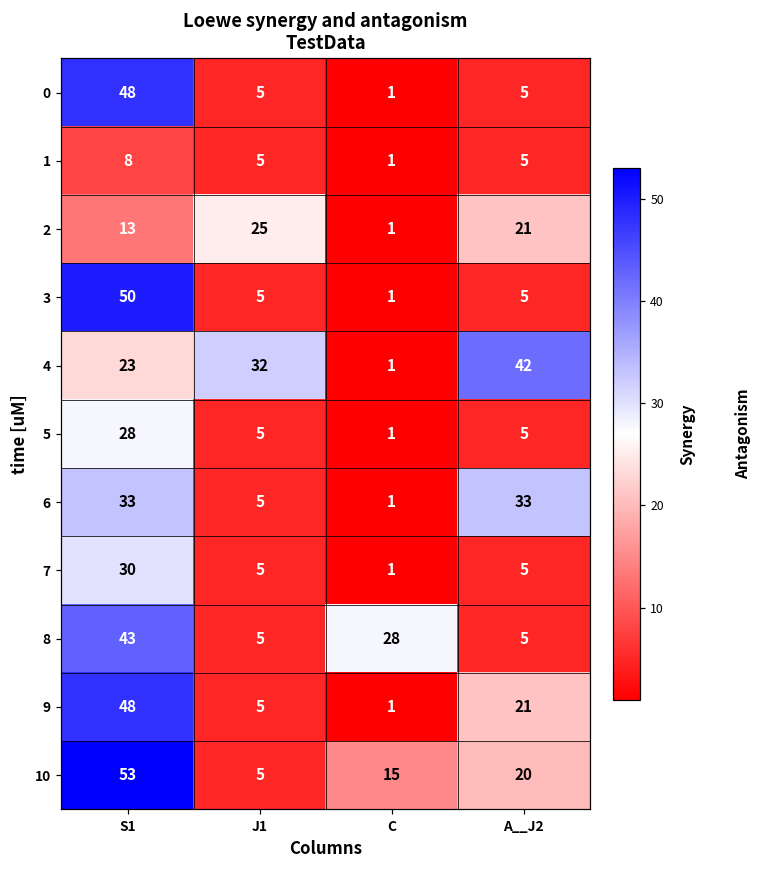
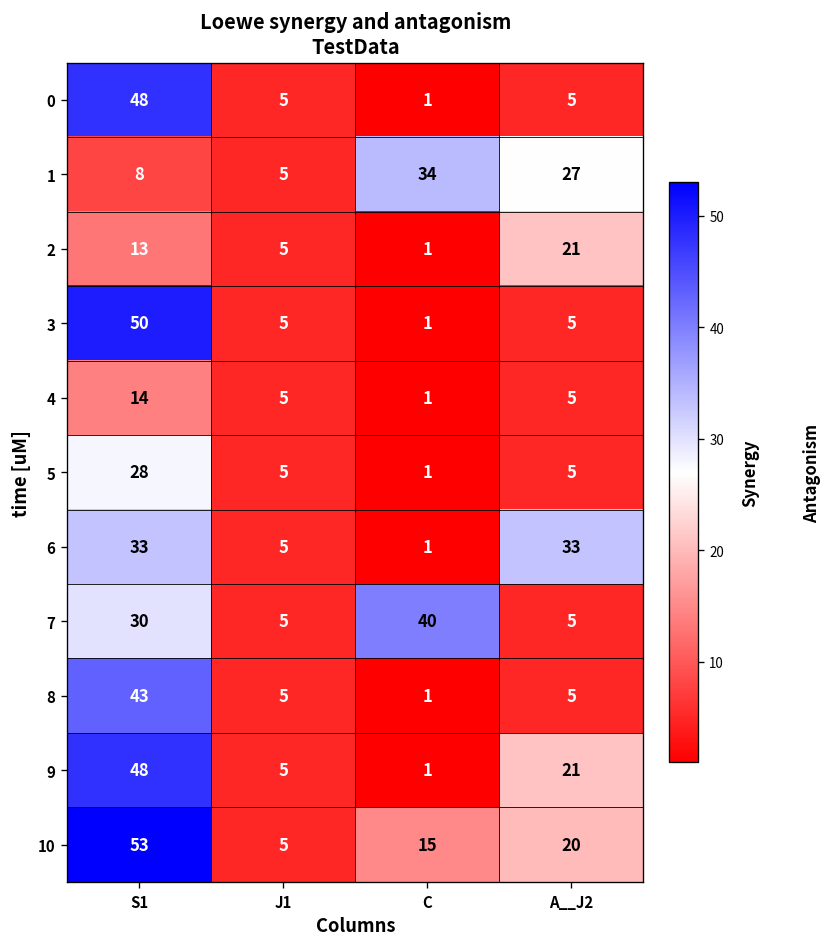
1, C: 1 -> 34
1, A__J2: 5 -> 27
2, J1: 25 -> 5
4, S1: 23 -> 14
4, J1: 32 -> 5
4, A__J2: 42 -> 5
7, C: 1 -> 40
8, C: 28 -> 1
